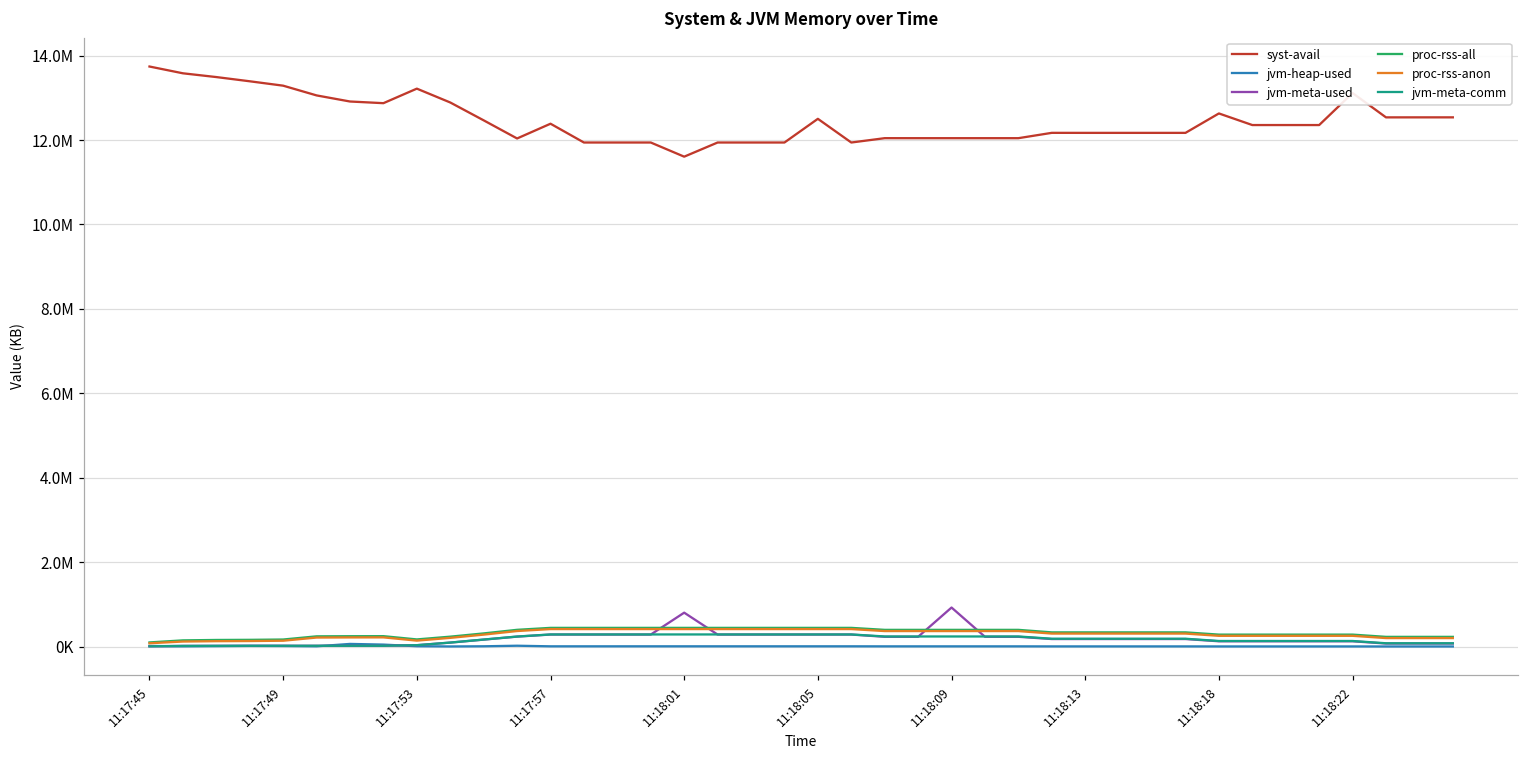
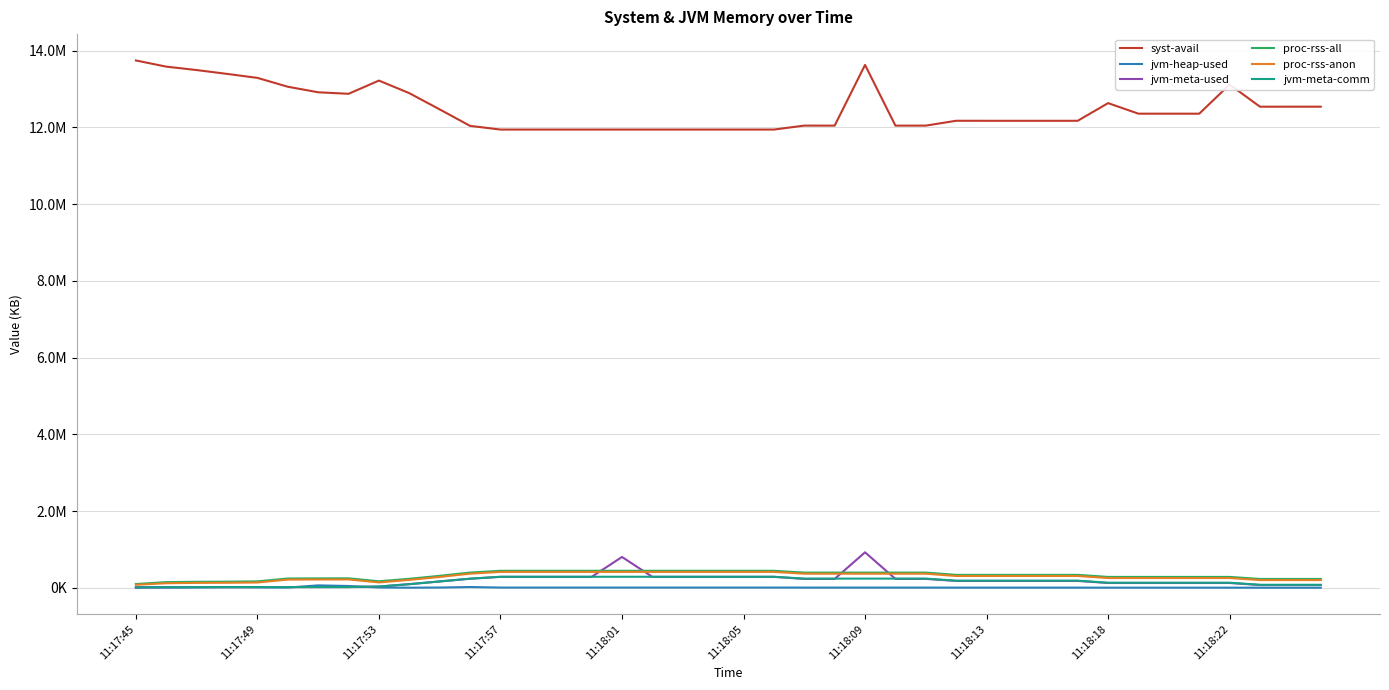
syst-avail, 11:17:57: 12400000 -> 11900000
syst-avail, 11:18:01: 11600000 -> 11900000
syst-avail, 11:18:05: 12500000 -> 11900000
syst-avail, 11:18:09: 12000000 -> 13600000
